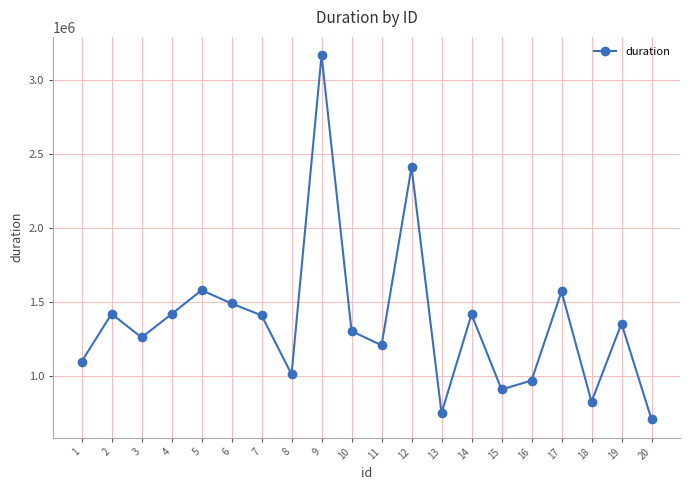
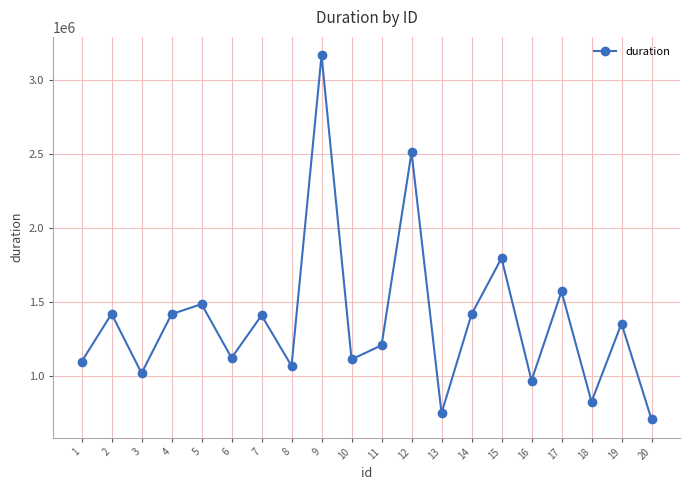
3: 1260000 -> 1020000
5: 1580000 -> 1480000
6: 1490000 -> 1120000
8: 1010000 -> 1070000
10: 1300000 -> 1110000
12: 2410000 -> 2510000
15: 910000 -> 1800000
